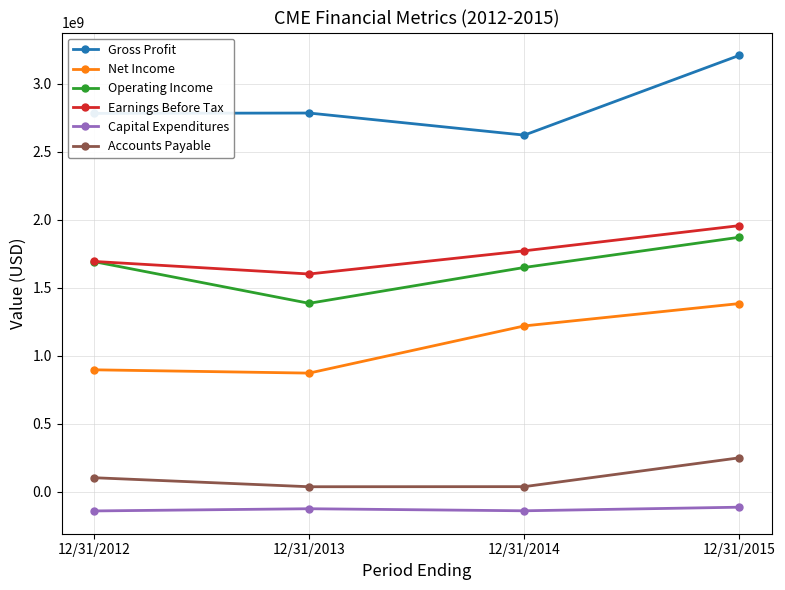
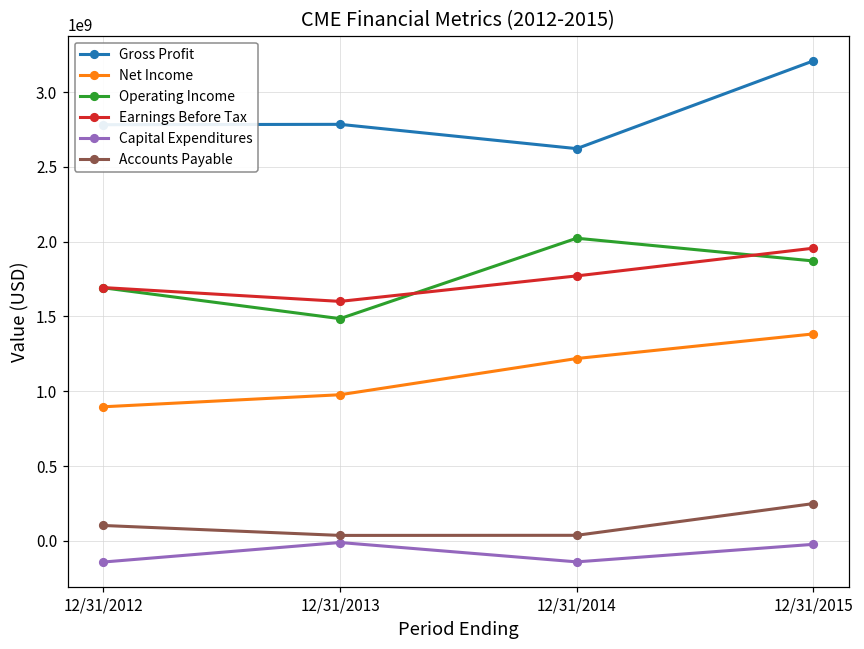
Net Income, 12/31/2013: 870000000 -> 980000000
Operating Income, 12/31/2013: 1390000000 -> 1490000000
Capital Expenditures, 12/31/2013: -130000000 -> -10000000
Operating Income, 12/31/2014: 1650000000 -> 2020000000
Capital Expenditures, 12/31/2015: -110000000 -> -20000000
